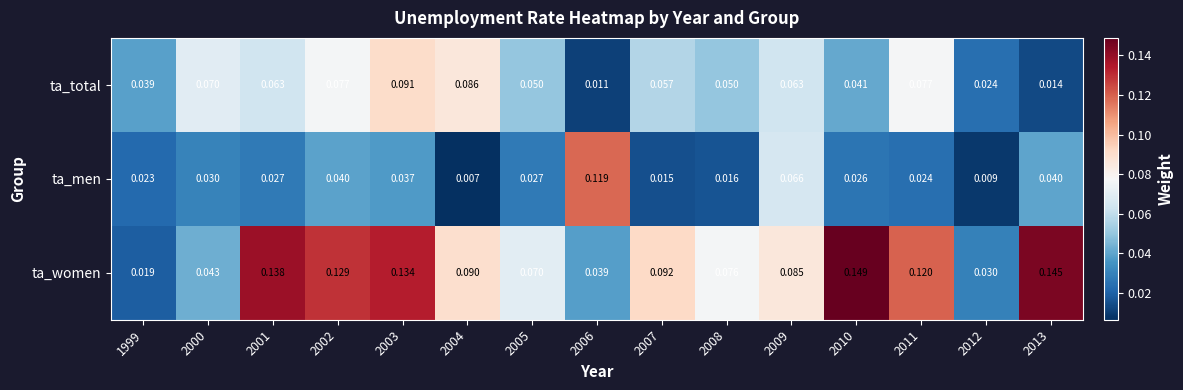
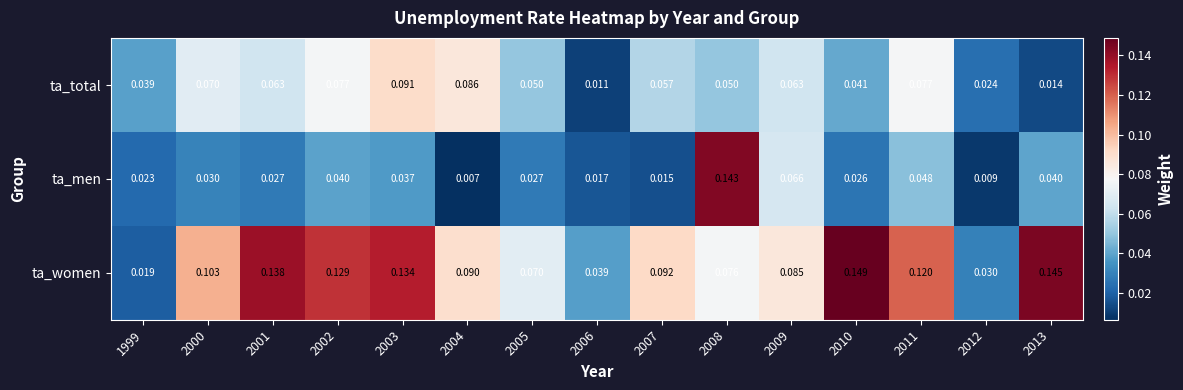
ta_men, 2006: 0.119 -> 0.017
ta_men, 2008: 0.016 -> 0.143
ta_men, 2011: 0.024 -> 0.048
ta_women, 2000: 0.043 -> 0.103
